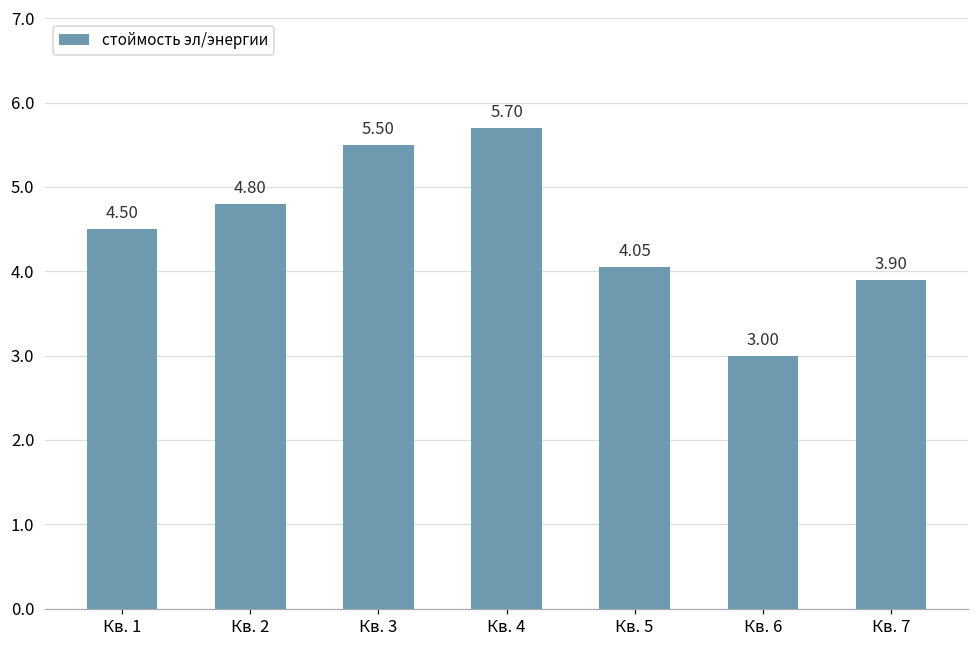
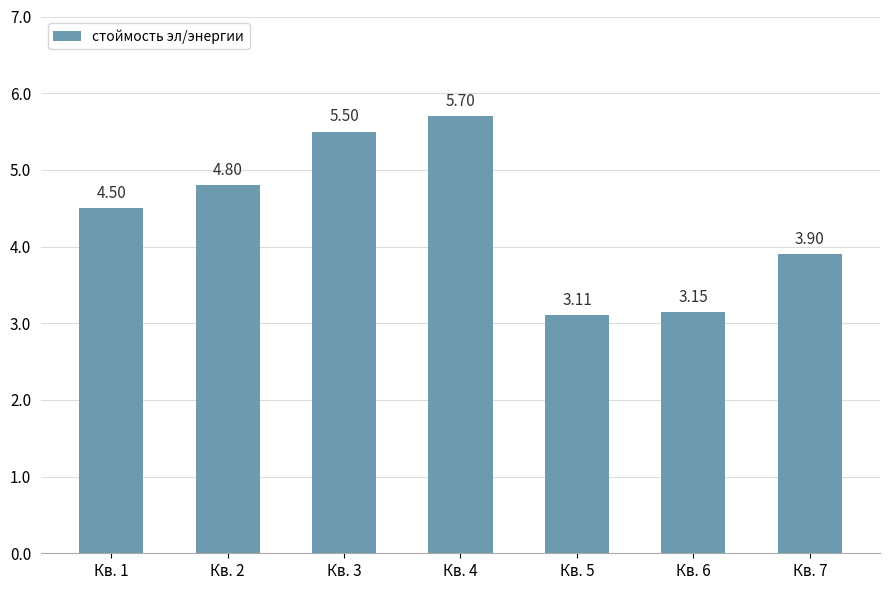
Кв. 5: 4.05 -> 3.11
Кв. 6: 3.00 -> 3.15
